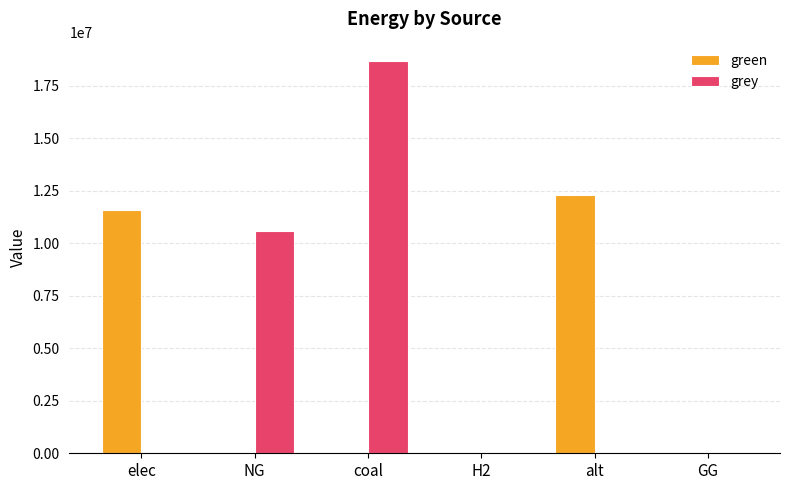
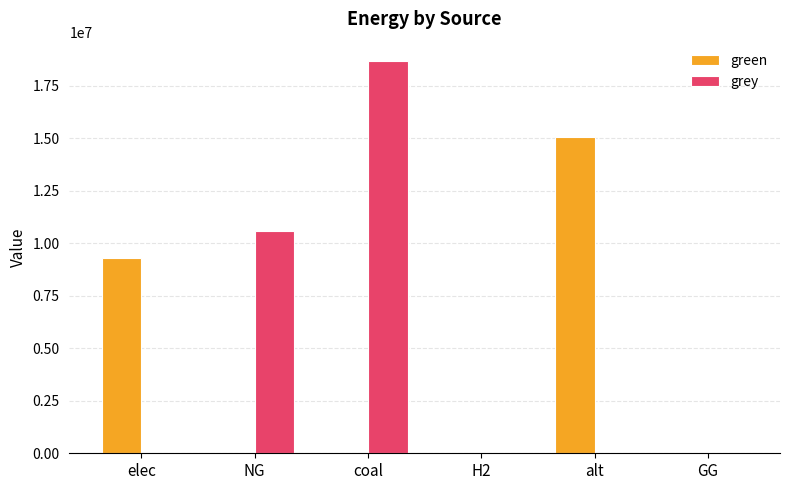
green, elec: 11600000 -> 9300000
green, alt: 12300000 -> 15000000
